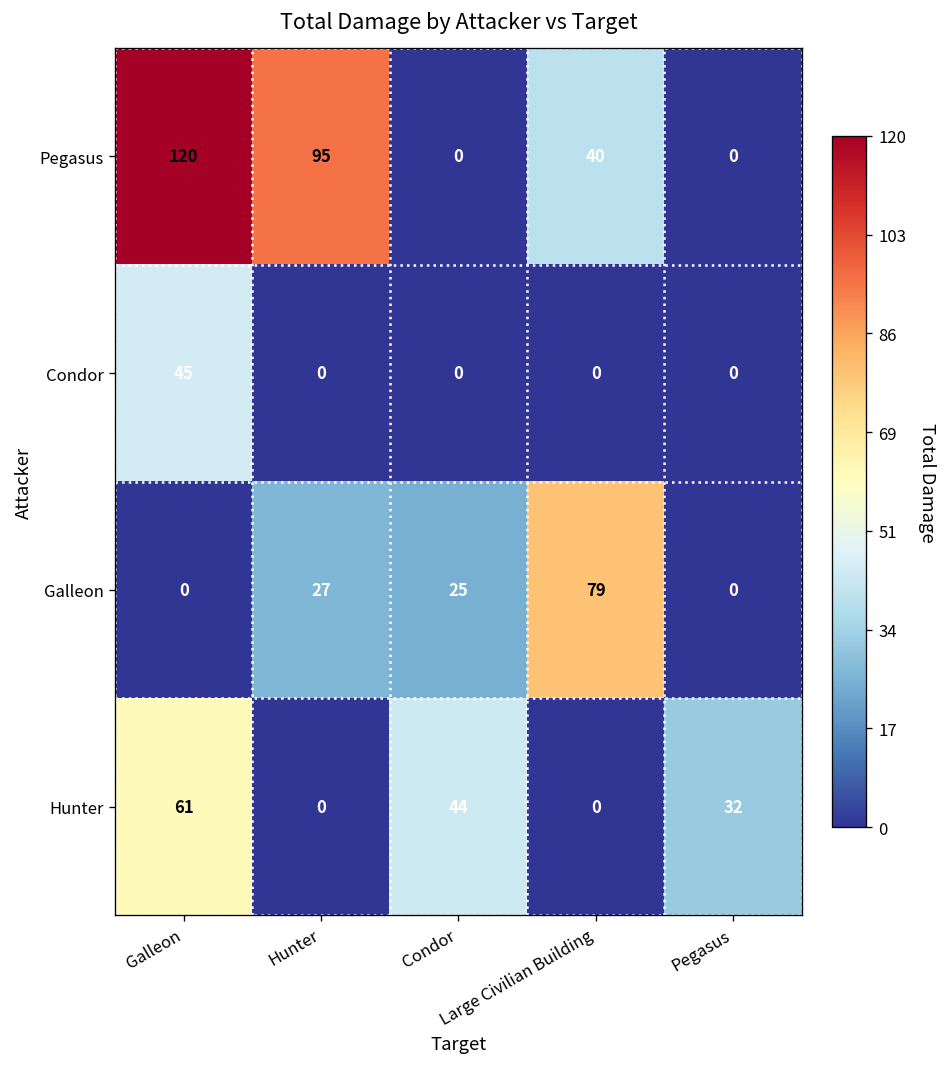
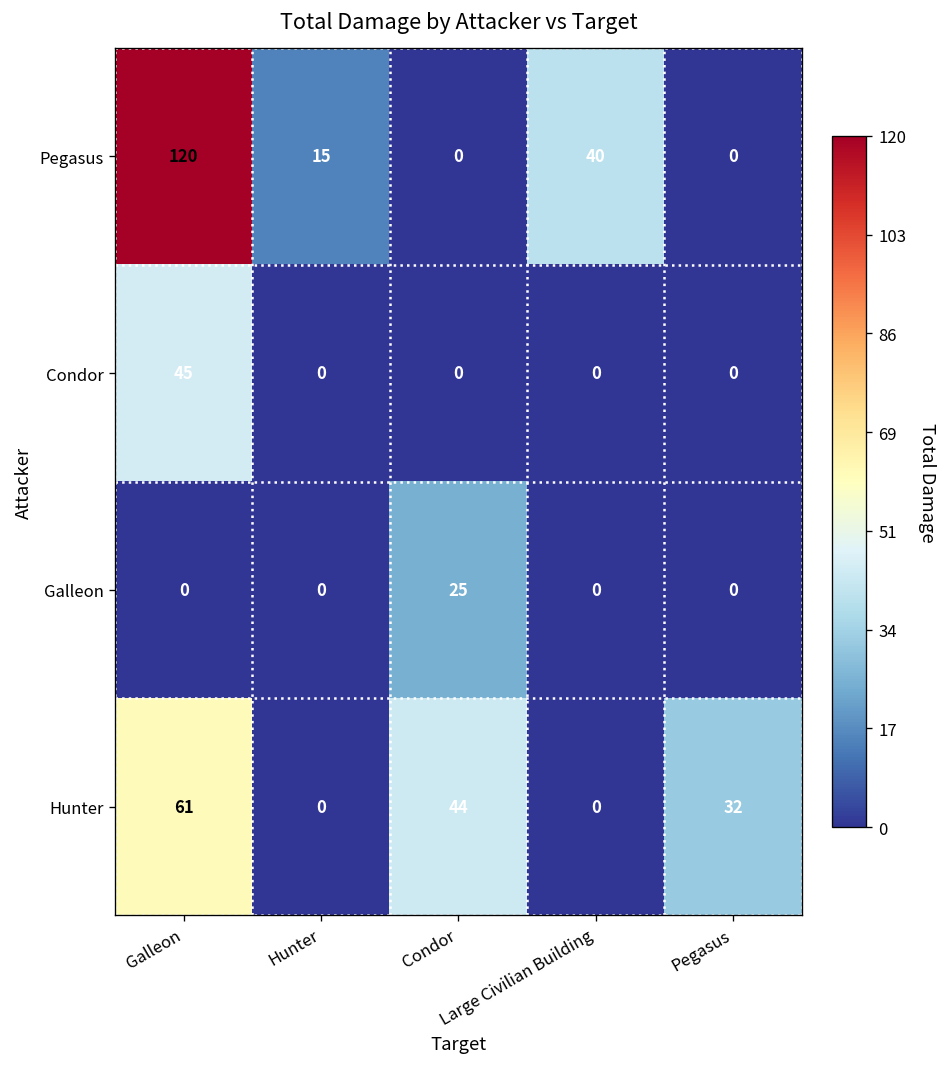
Pegasus, Hunter: 95 -> 15
Galleon, Hunter: 27 -> 0
Galleon, Large Civilian Building: 79 -> 0
